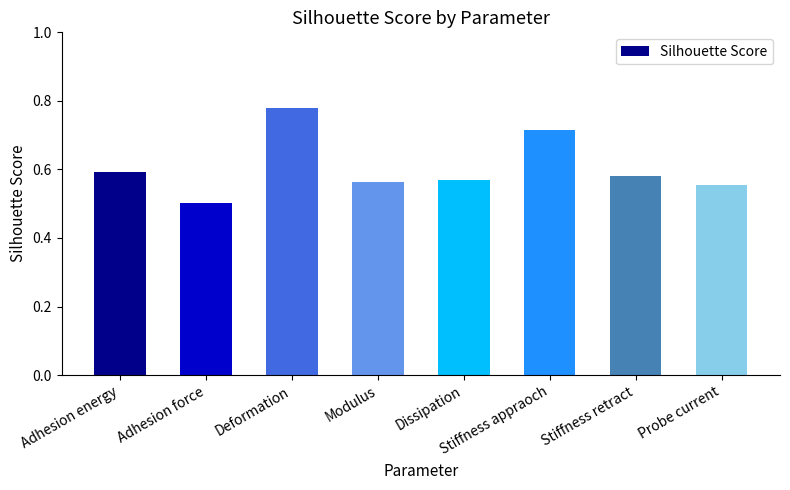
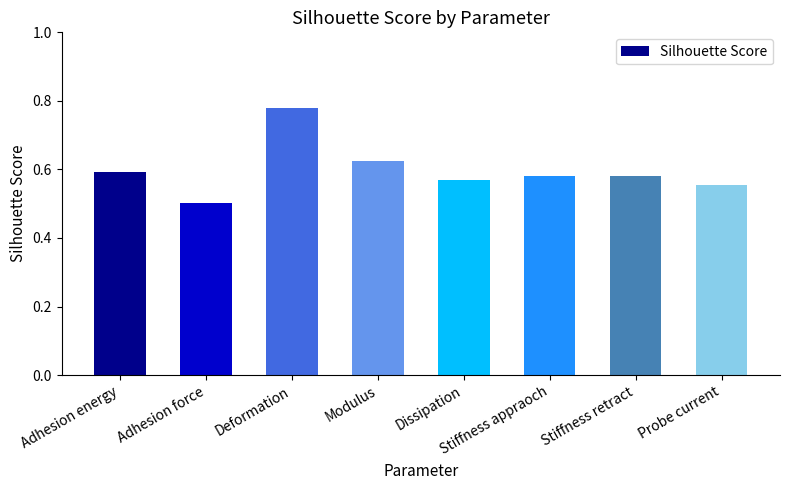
Modulus: 0.56 -> 0.62
Stiffness appraoch: 0.71 -> 0.58
